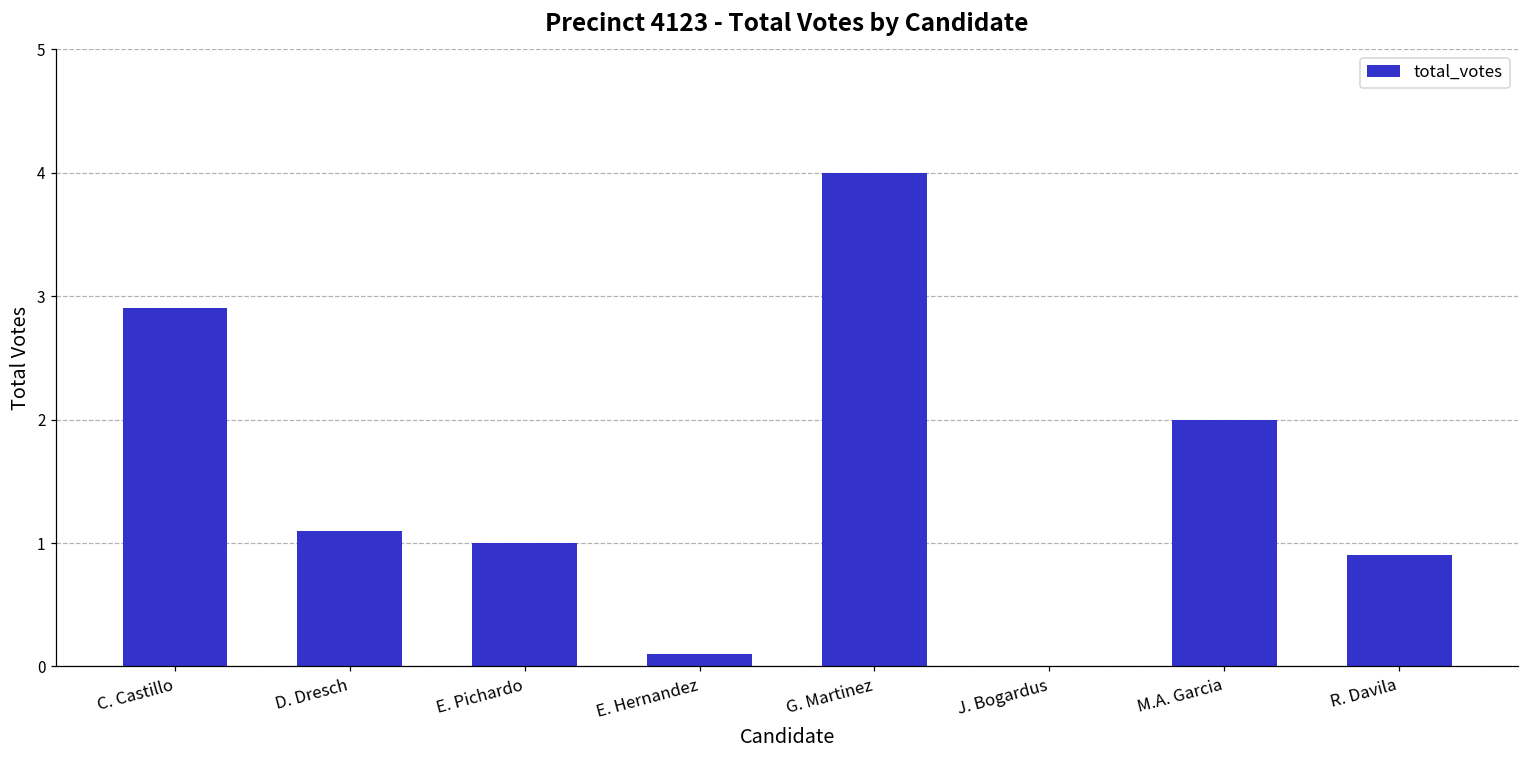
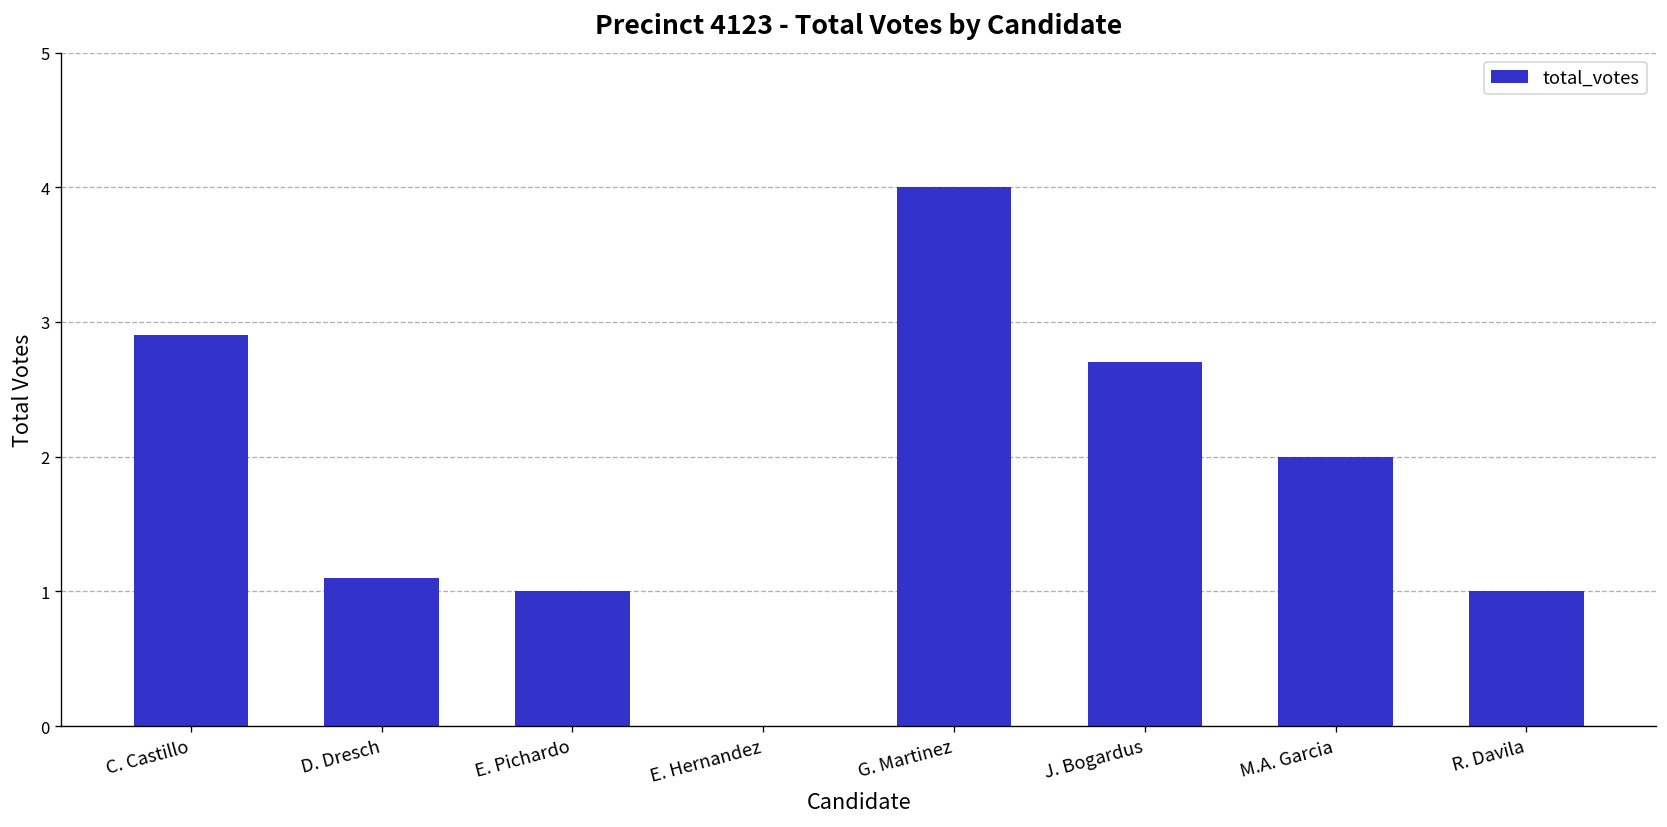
E. Hernandez: 0.1 -> 0.0
J. Bogardus: 0.0 -> 2.7
R. Davila: 0.9 -> 1.0
